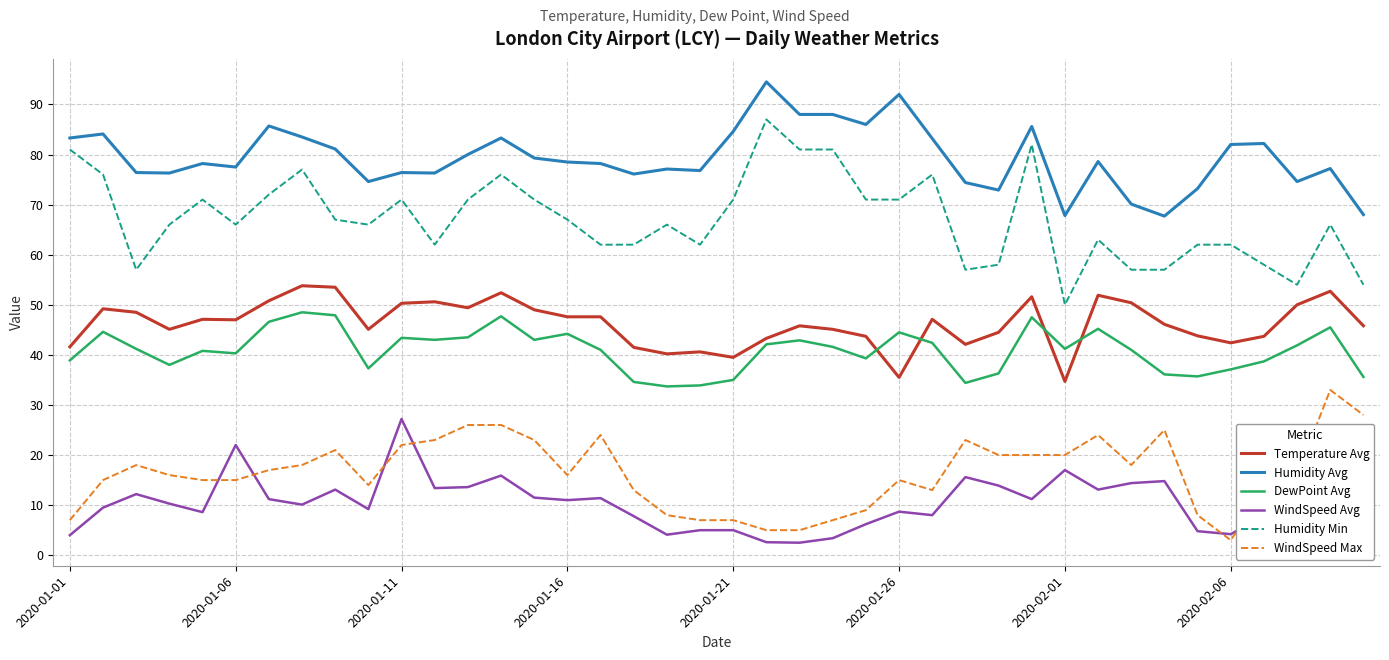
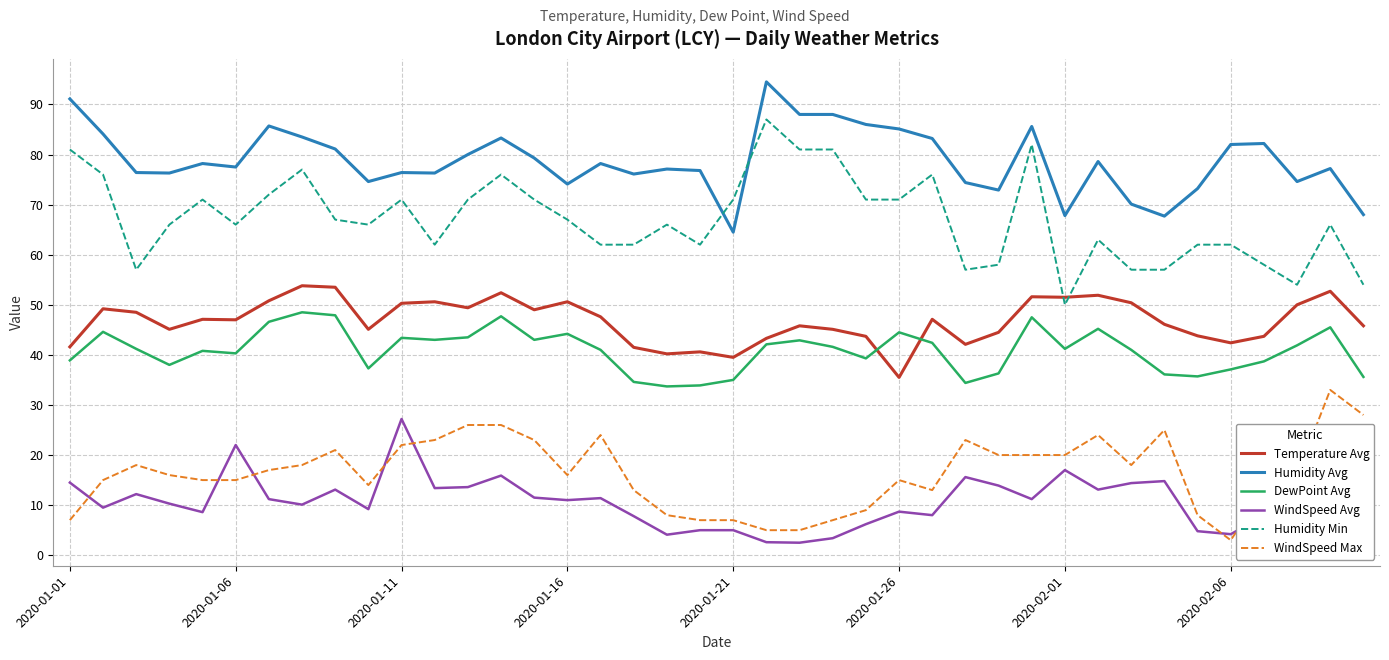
Humidity Avg, 2020-01-01: 83 -> 91
WindSpeed Avg, 2020-01-01: 4 -> 15
Temperature Avg, 2020-01-16: 48 -> 51
Humidity Avg, 2020-01-16: 79 -> 74
Humidity Avg, 2020-01-21: 85 -> 65
Humidity Avg, 2020-01-26: 92 -> 85
Temperature Avg, 2020-02-01: 35 -> 52
